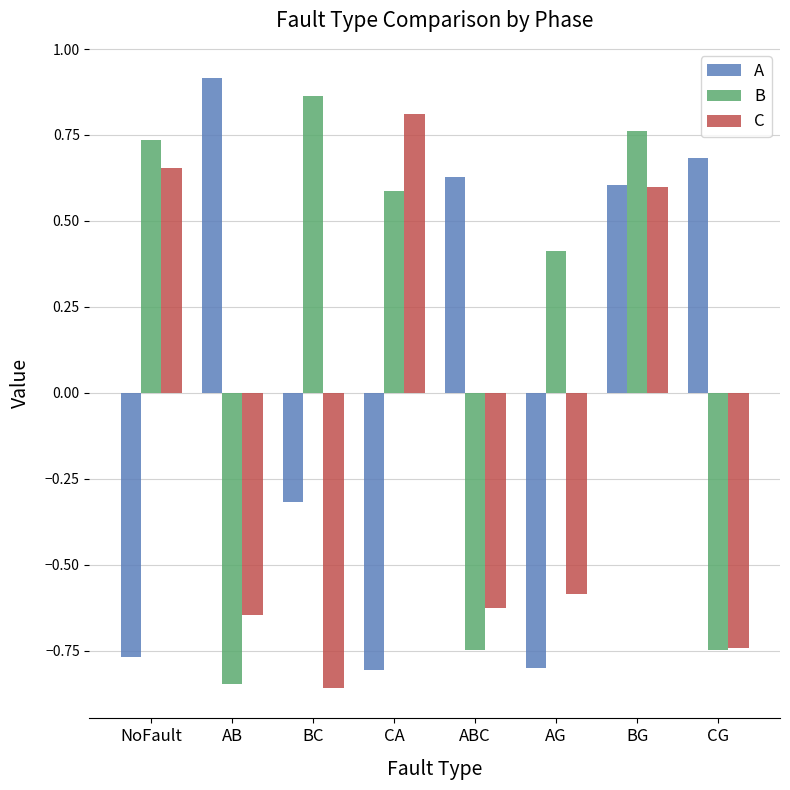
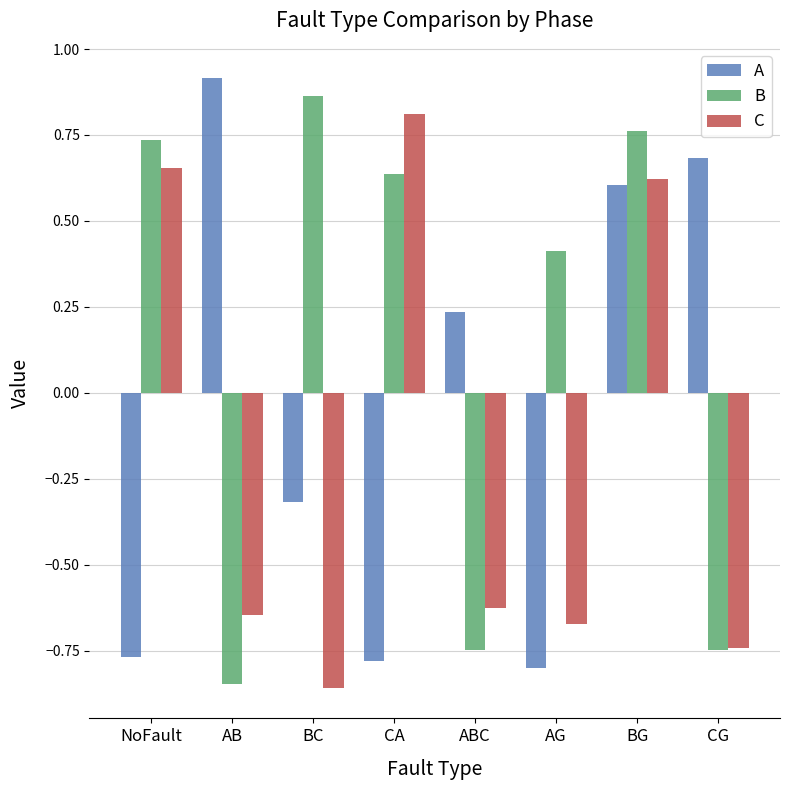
A, CA: -0.81 -> -0.78
B, CA: 0.59 -> 0.64
A, ABC: 0.63 -> 0.24
C, AG: -0.58 -> -0.67
C, BG: 0.60 -> 0.62
